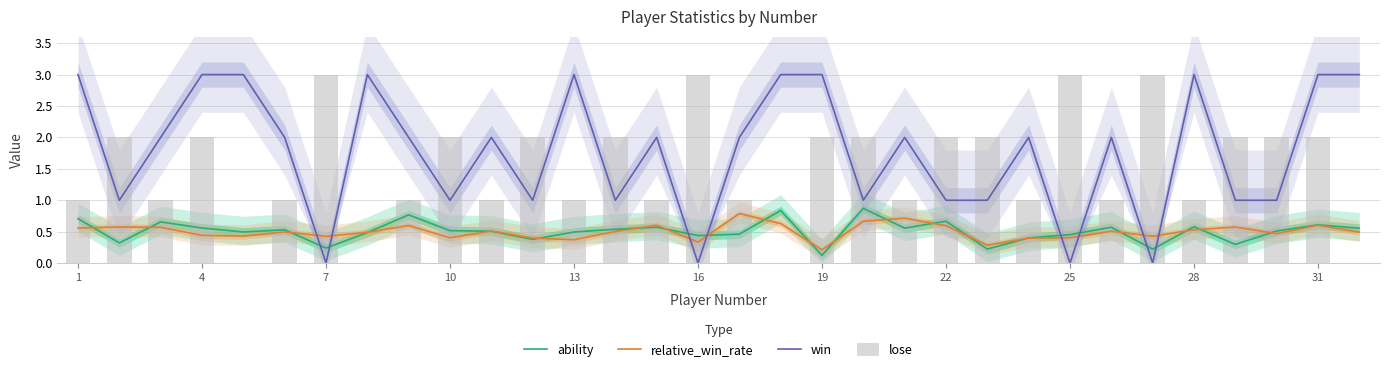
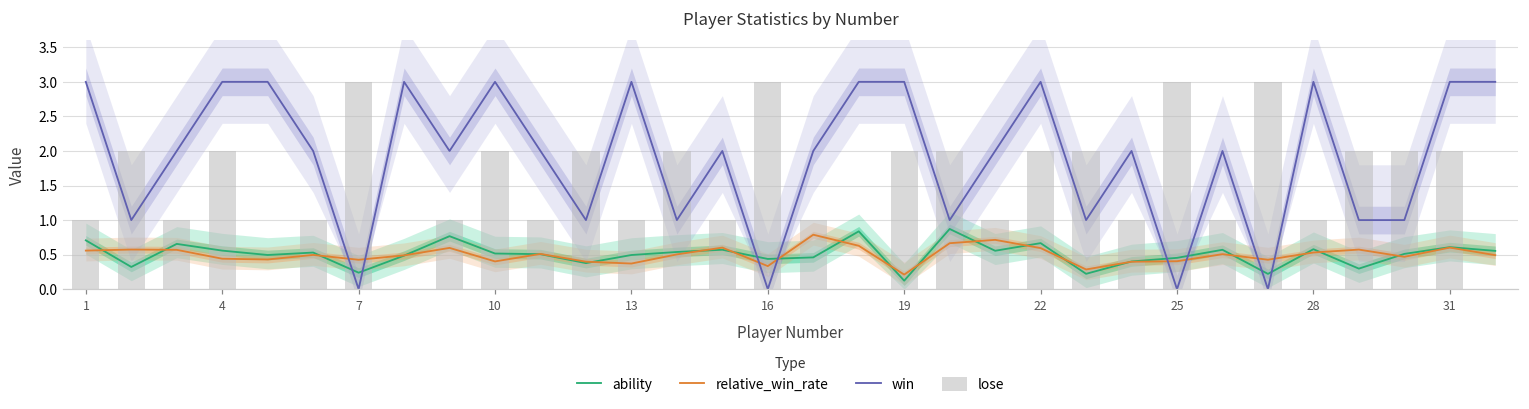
win, 10: 1 -> 3
win, 22: 1 -> 3
